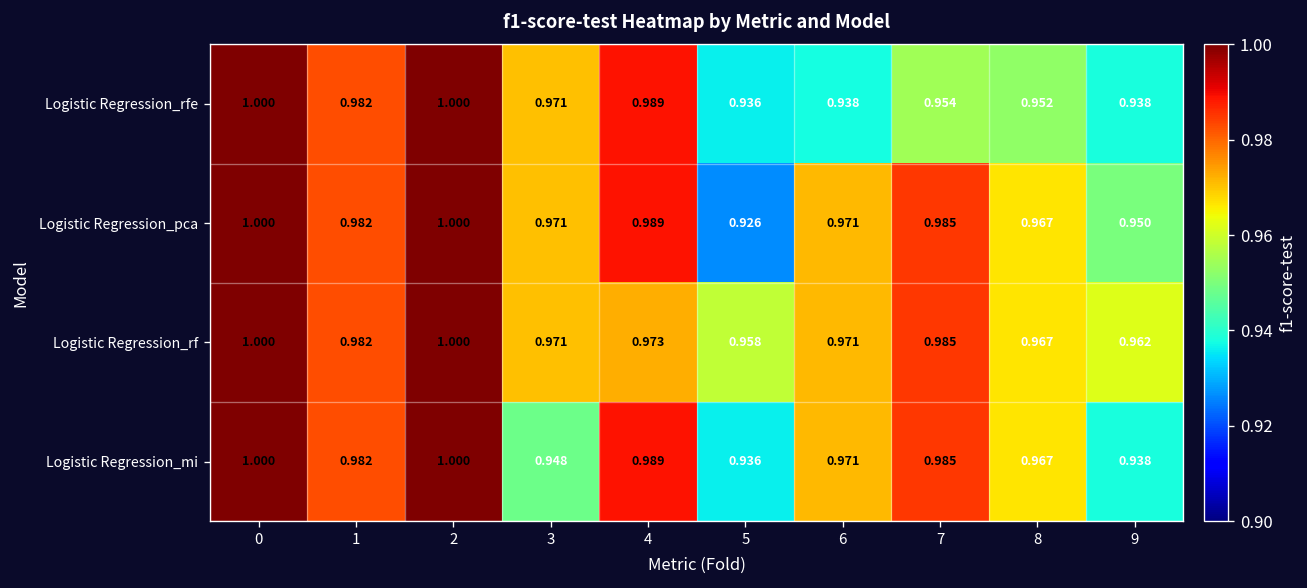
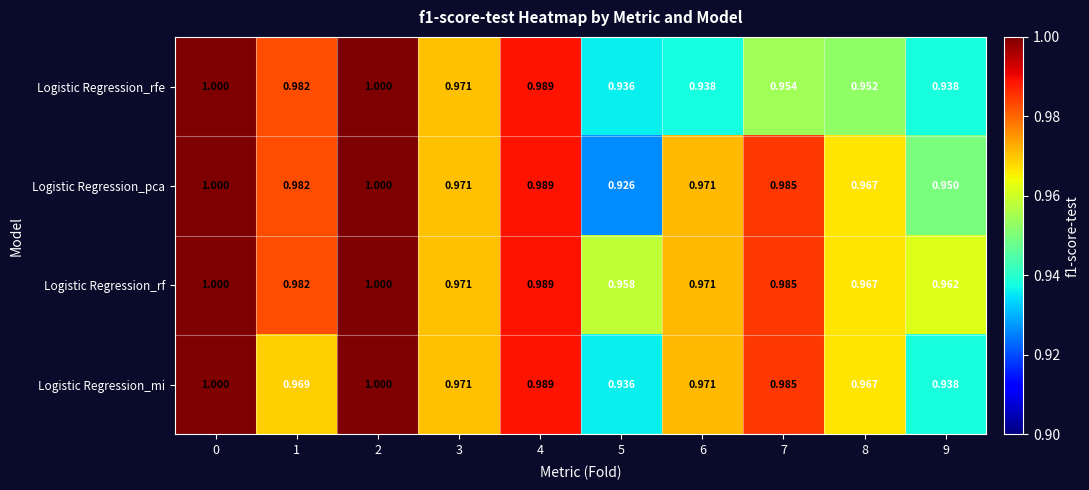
Logistic Regression_rf, 4: 0.973 -> 0.989
Logistic Regression_mi, 1: 0.982 -> 0.969
Logistic Regression_mi, 3: 0.948 -> 0.971
